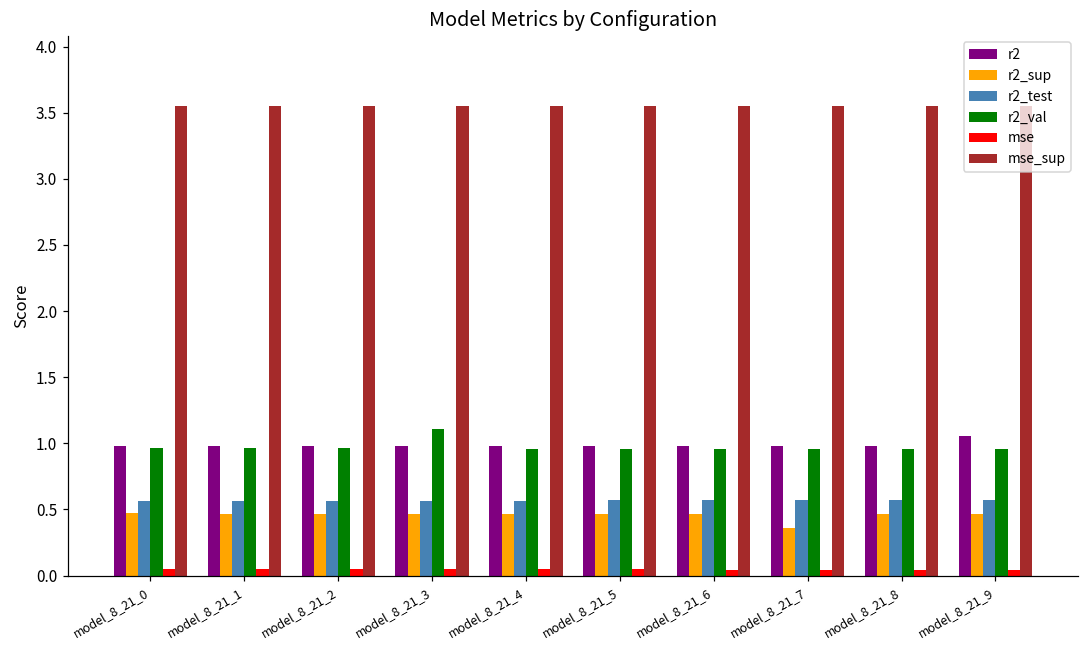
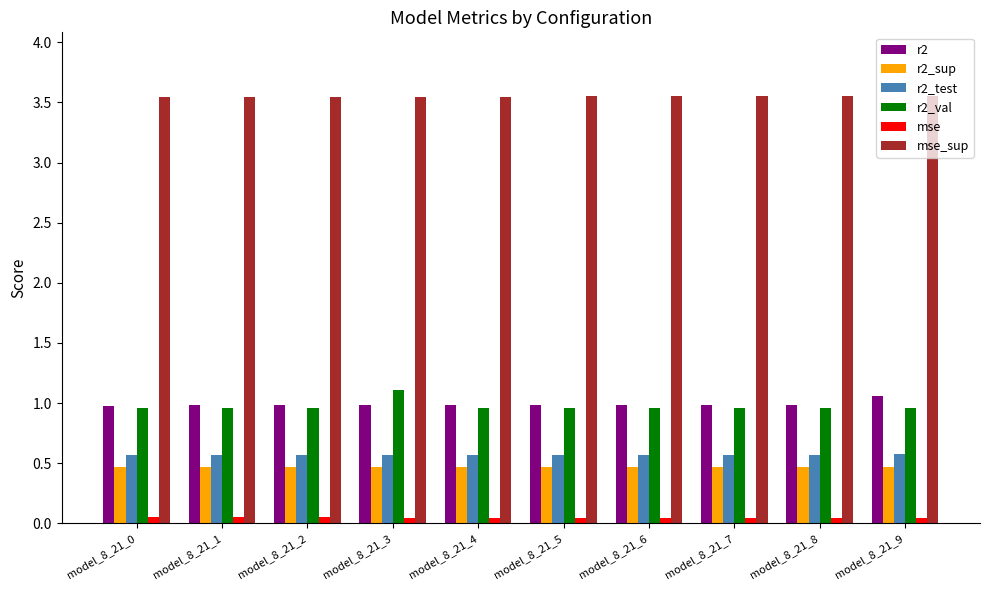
r2_sup, model_8_21_7: 0.36 -> 0.47
